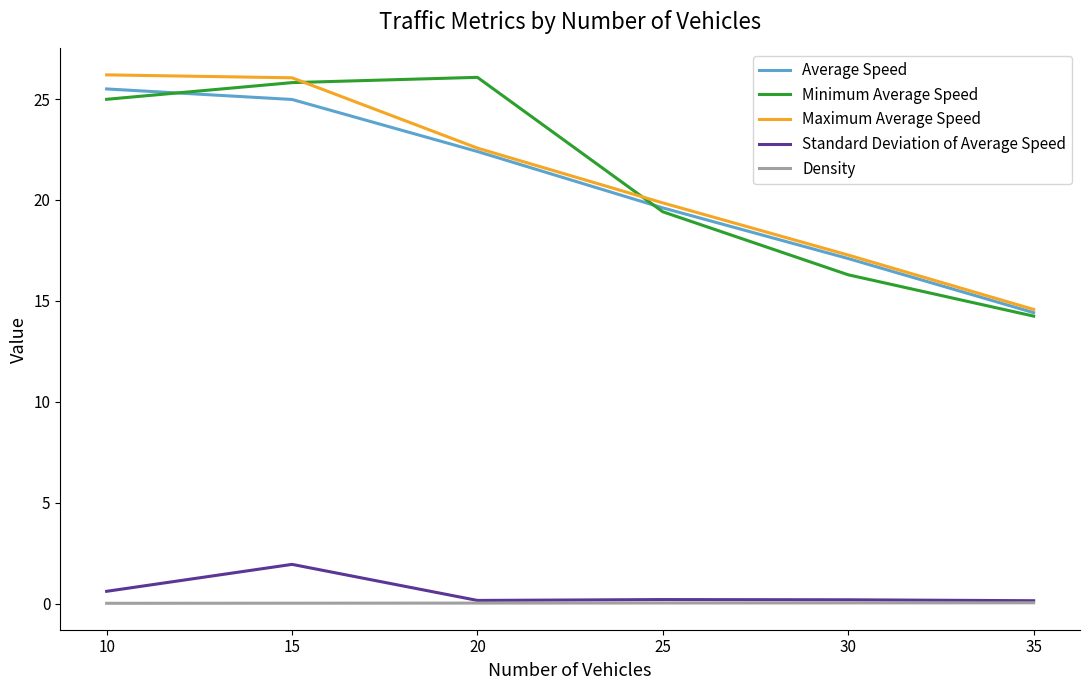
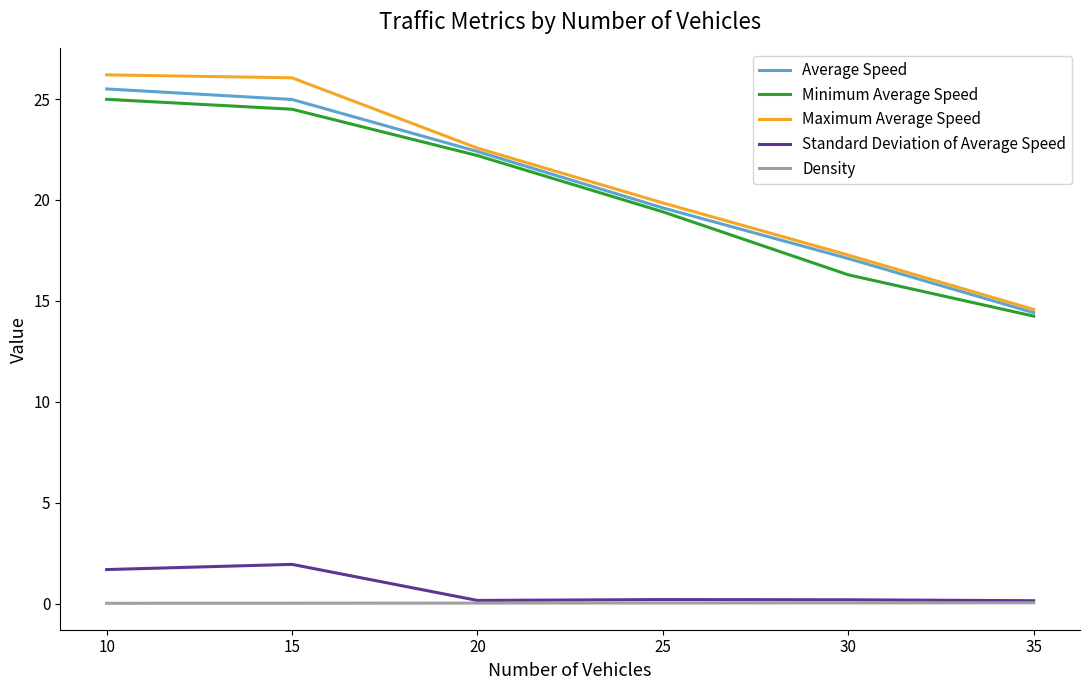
Standard Deviation of Average Speed, 10: 0.6 -> 1.7
Minimum Average Speed, 15: 25.8 -> 24.5
Minimum Average Speed, 20: 26.1 -> 22.2
